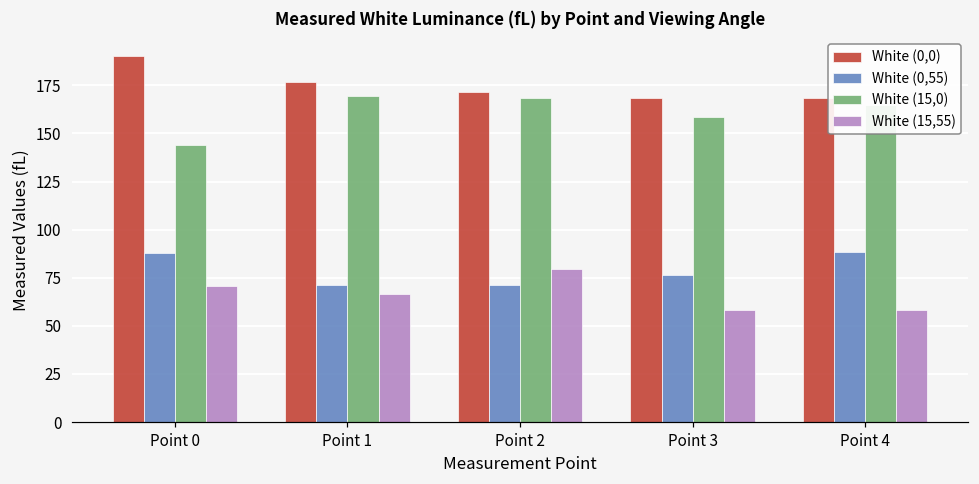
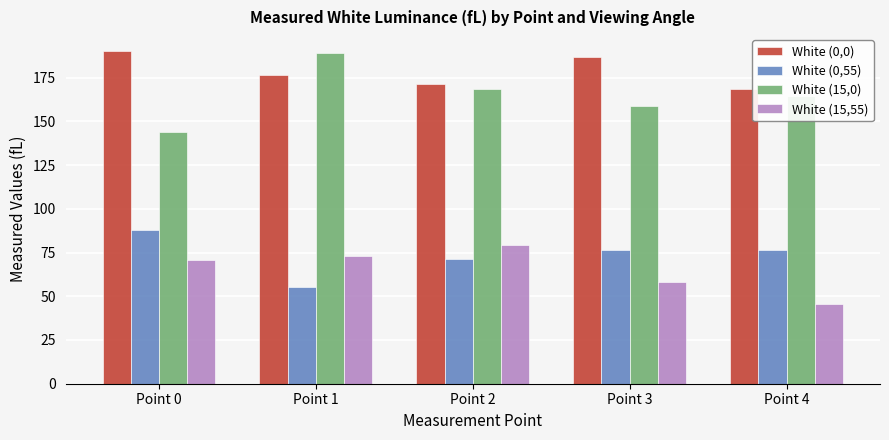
White (0,55), Point 1: 71 -> 55
White (15,0), Point 1: 169 -> 189
White (15,55), Point 1: 66 -> 73
White (0,0), Point 3: 168 -> 187
White (0,55), Point 4: 89 -> 76
White (15,55), Point 4: 58 -> 46
